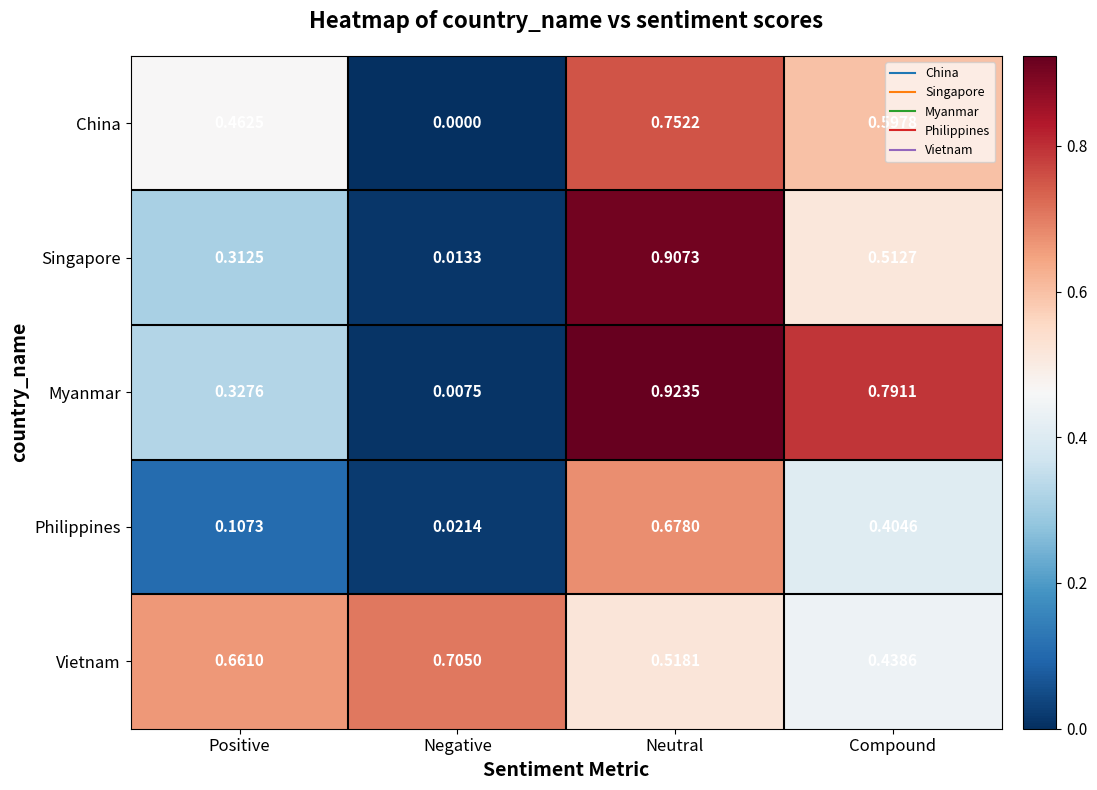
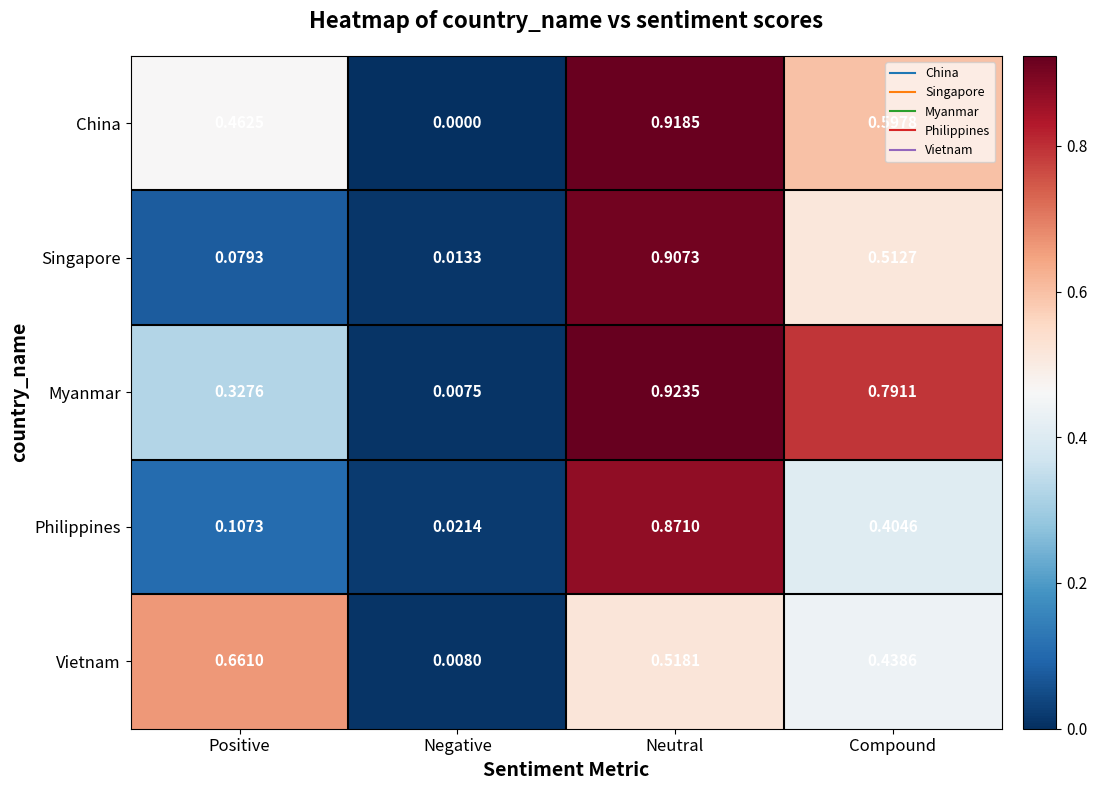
China, Neutral: 0.7522 -> 0.9185
Singapore, Positive: 0.3125 -> 0.0793
Philippines, Neutral: 0.6780 -> 0.8710
Vietnam, Negative: 0.7050 -> 0.0080
